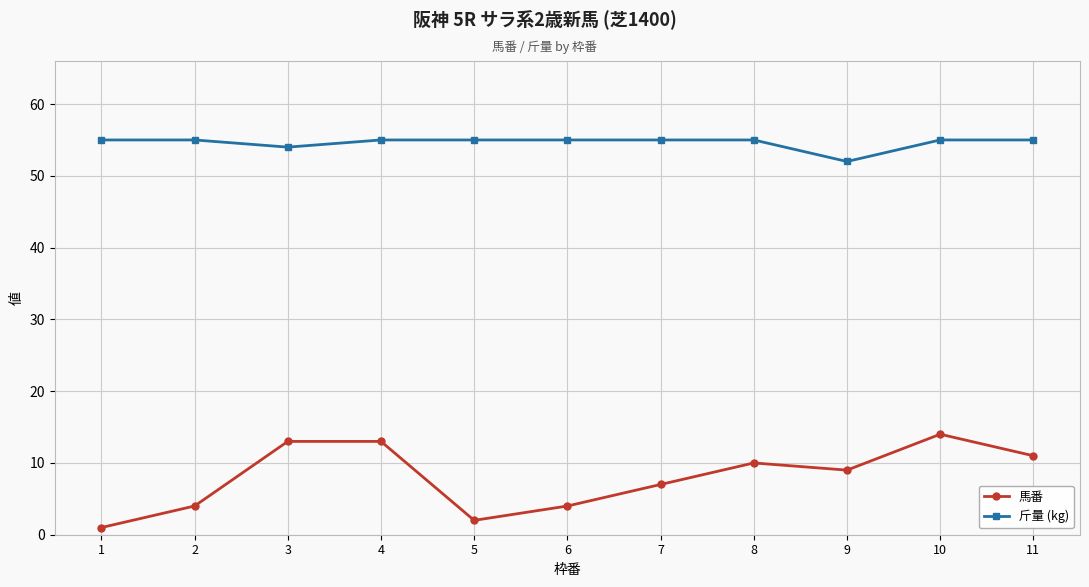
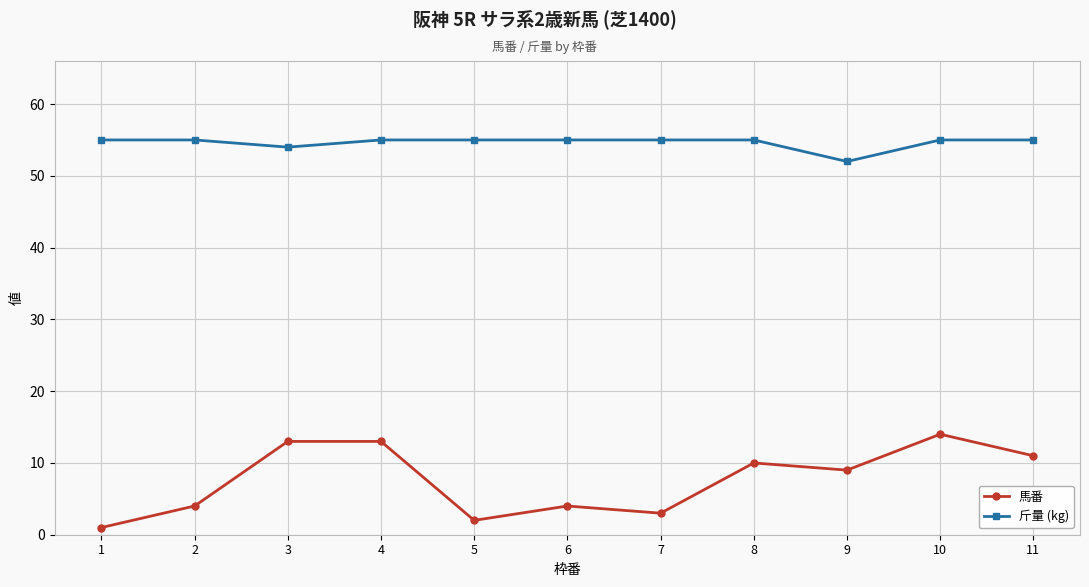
馬番, 7: 7 -> 3
